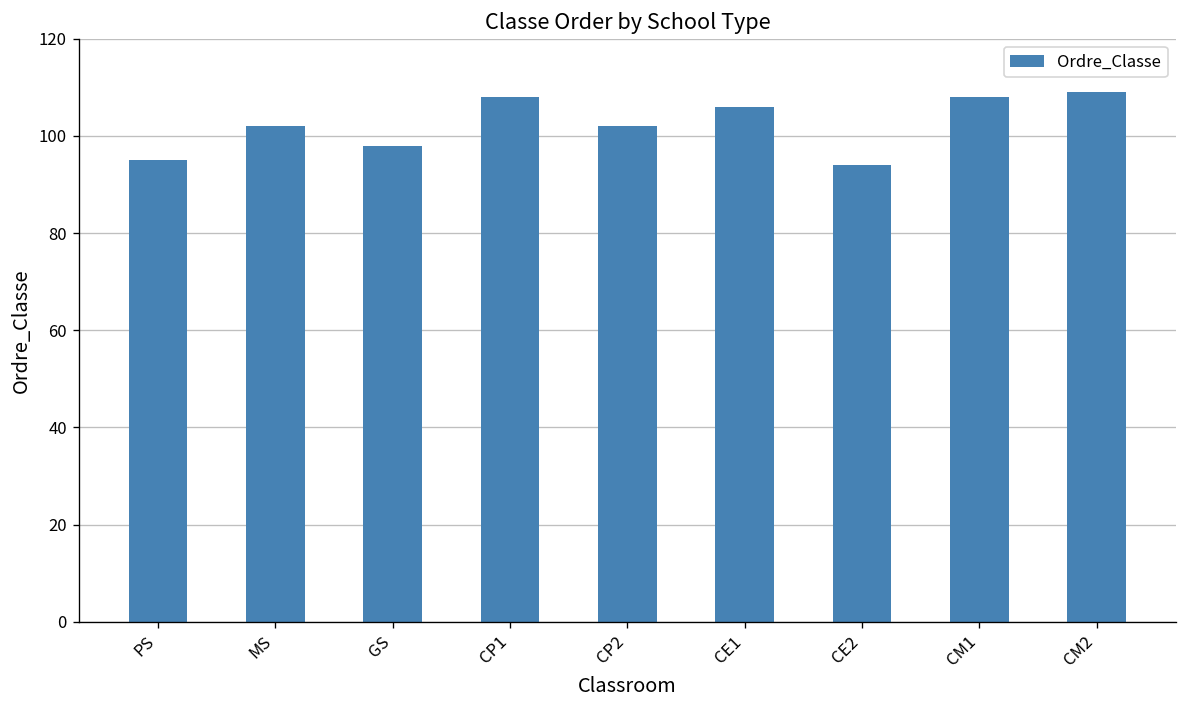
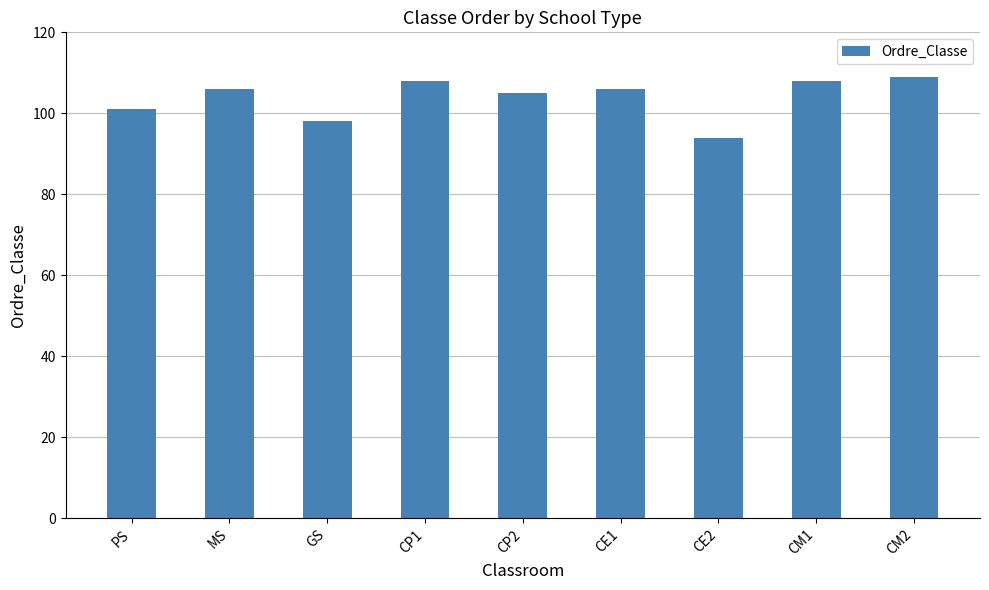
PS: 95 -> 101
MS: 102 -> 106
CP2: 102 -> 105
